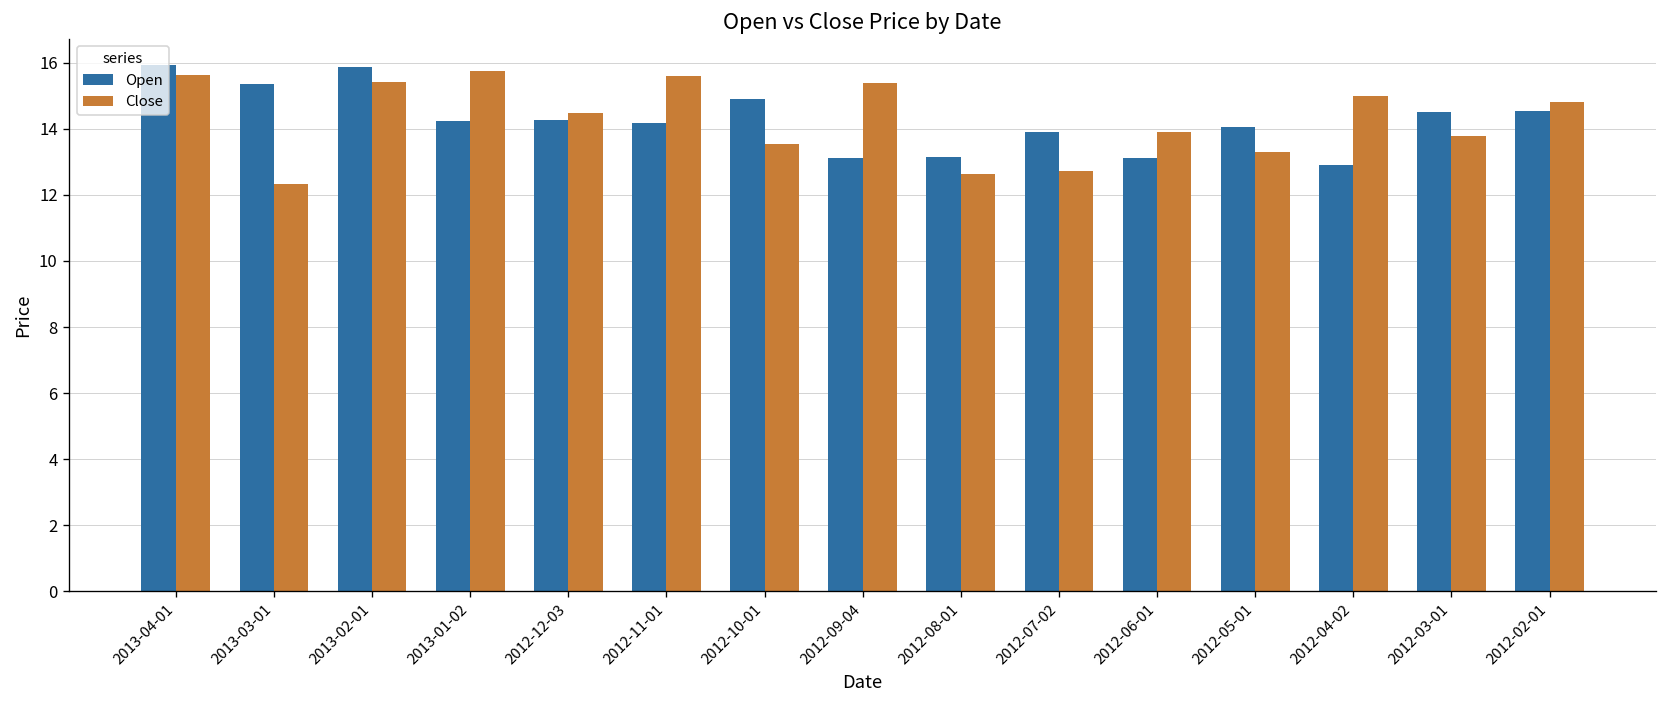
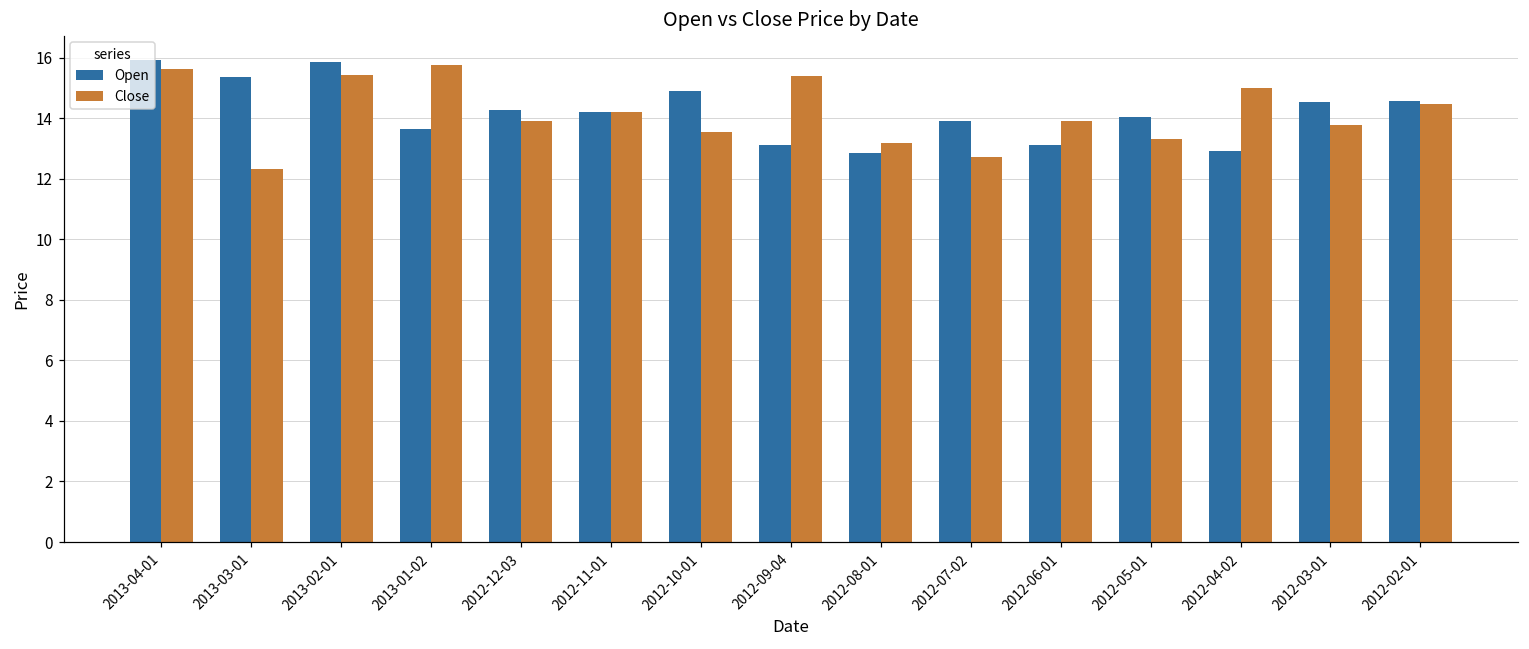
Open, 2013-01-02: 14.2 -> 13.7
Close, 2012-12-03: 14.5 -> 13.9
Close, 2012-11-01: 15.6 -> 14.2
Open, 2012-08-01: 13.2 -> 12.8
Close, 2012-08-01: 12.6 -> 13.2
Close, 2012-02-01: 14.8 -> 14.5
